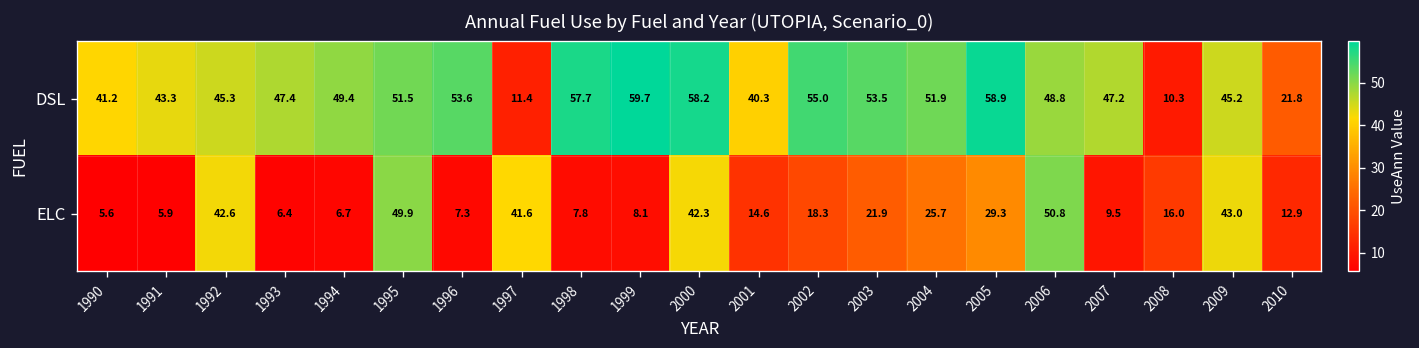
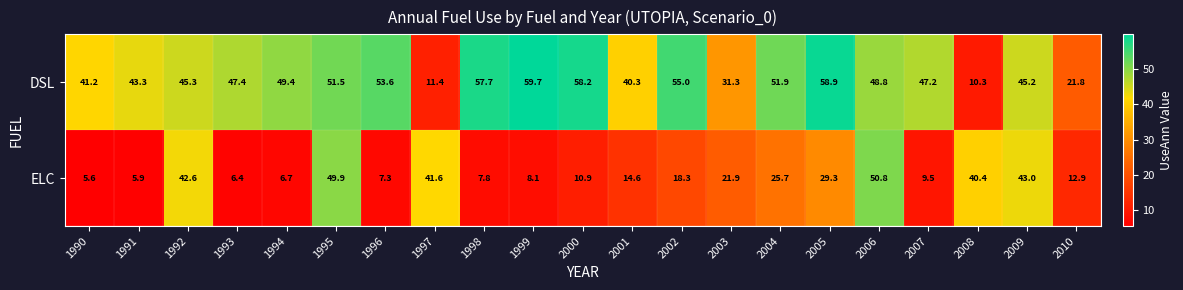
DSL, 2003: 53.5 -> 31.3
ELC, 2000: 42.3 -> 10.9
ELC, 2008: 16.0 -> 40.4
